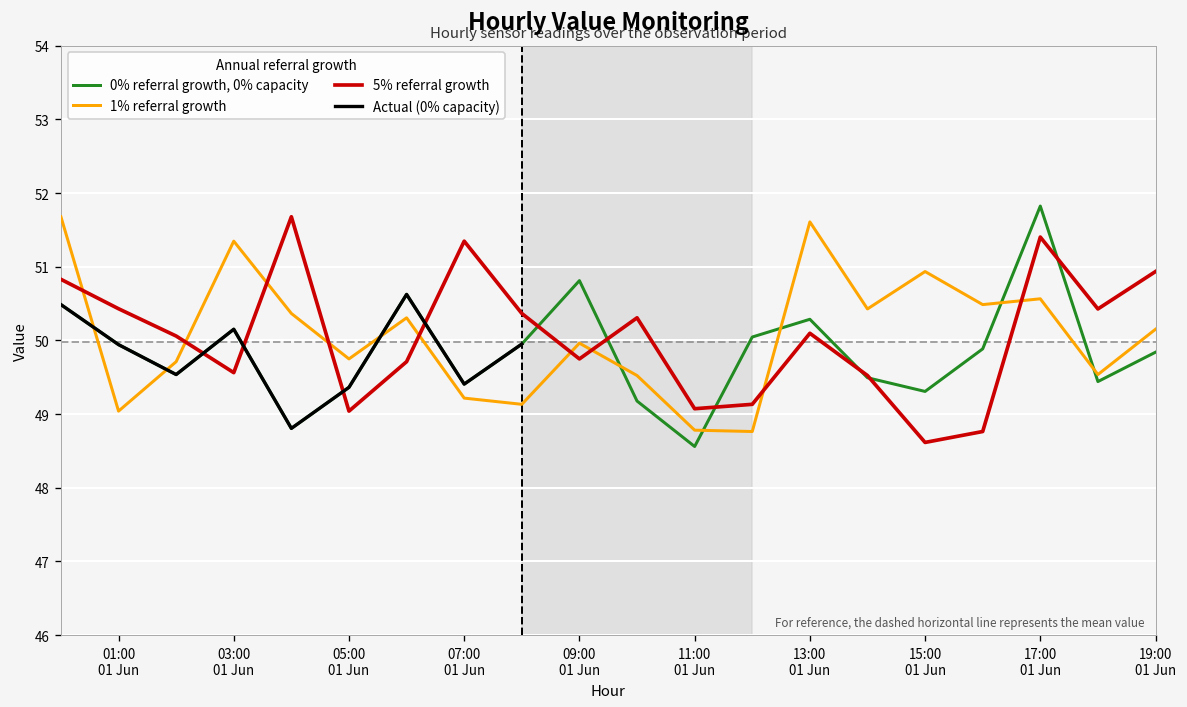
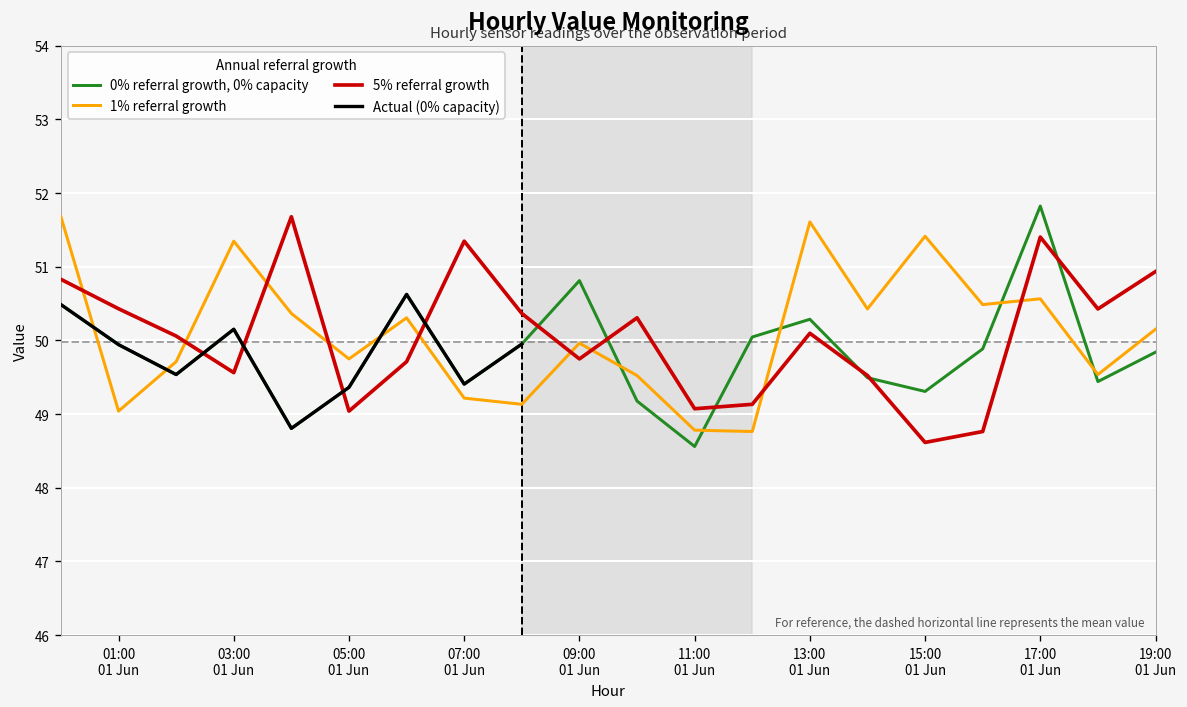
1% referral growth, 15:00 01 Jun: 50.9 -> 51.4
